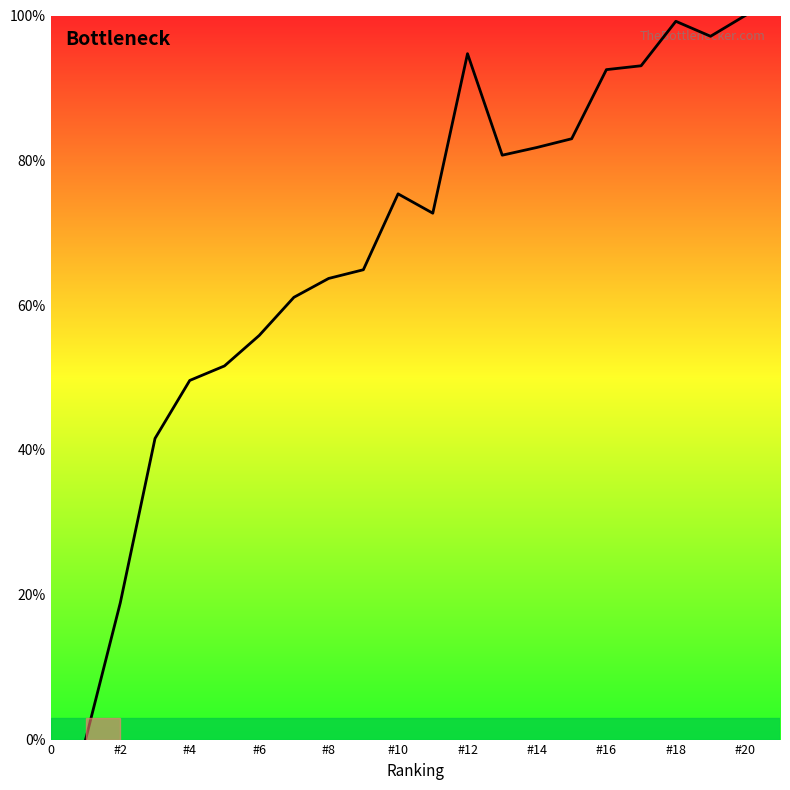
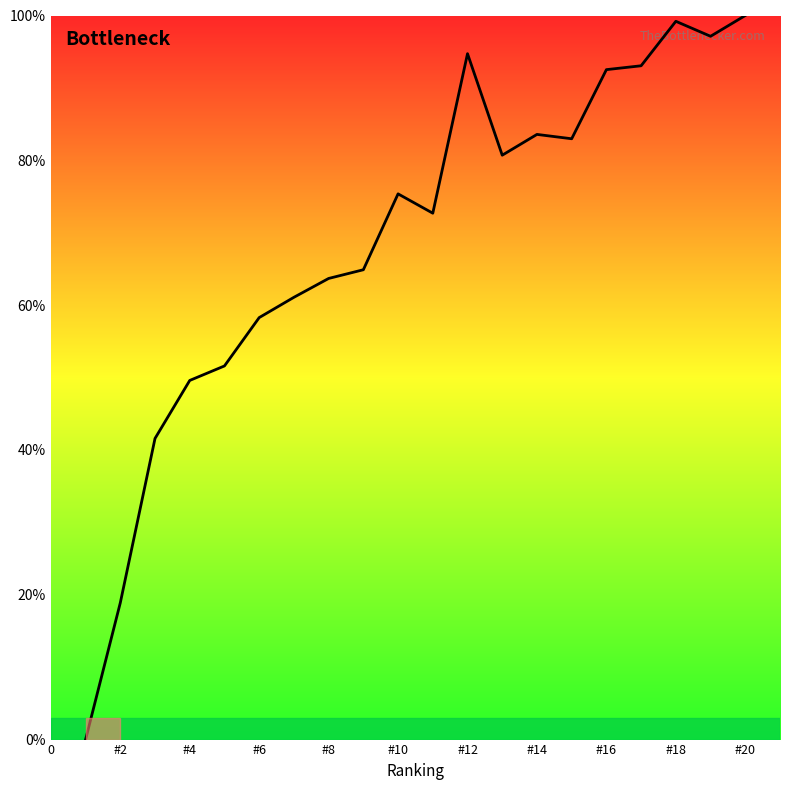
#6: 56% -> 58%
#14: 82% -> 84%
